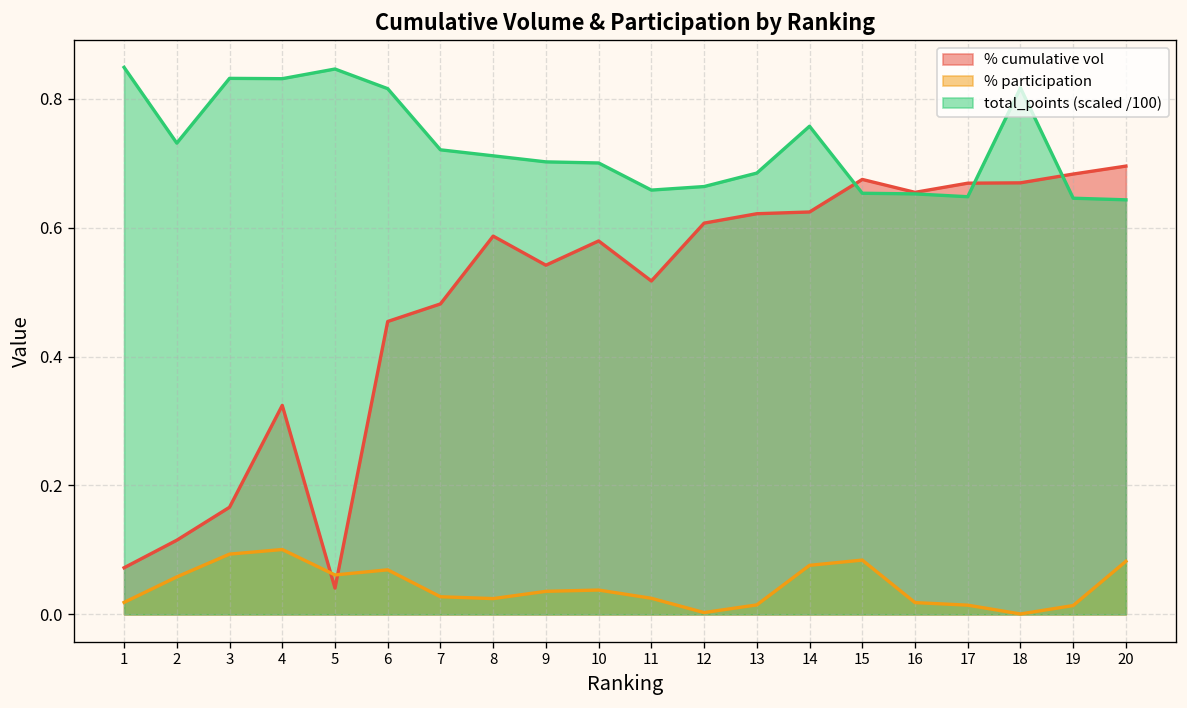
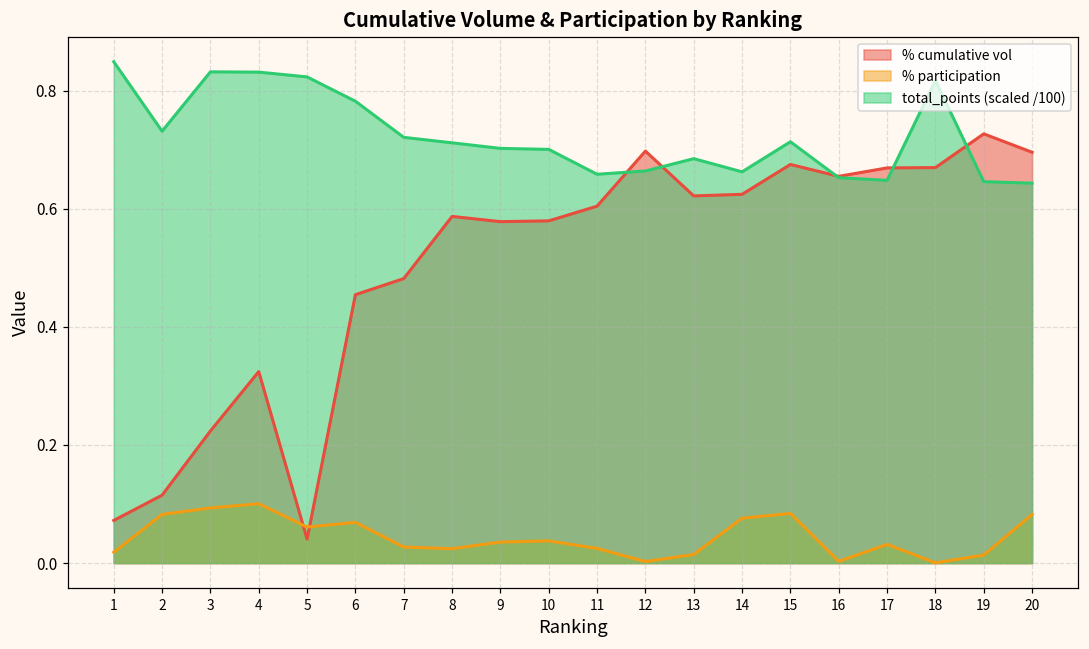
% participation, 2: 0.06 -> 0.08
% cumulative vol, 3: 0.17 -> 0.22
total_points (scaled /100), 5: 0.85 -> 0.82
total_points (scaled /100), 6: 0.82 -> 0.78
% cumulative vol, 9: 0.54 -> 0.58
% cumulative vol, 11: 0.52 -> 0.60
% cumulative vol, 12: 0.61 -> 0.70
total_points (scaled /100), 14: 0.76 -> 0.66
total_points (scaled /100), 15: 0.65 -> 0.71
% participation, 16: 0.02 -> 0.00
% participation, 17: 0.01 -> 0.03
% cumulative vol, 19: 0.68 -> 0.73
